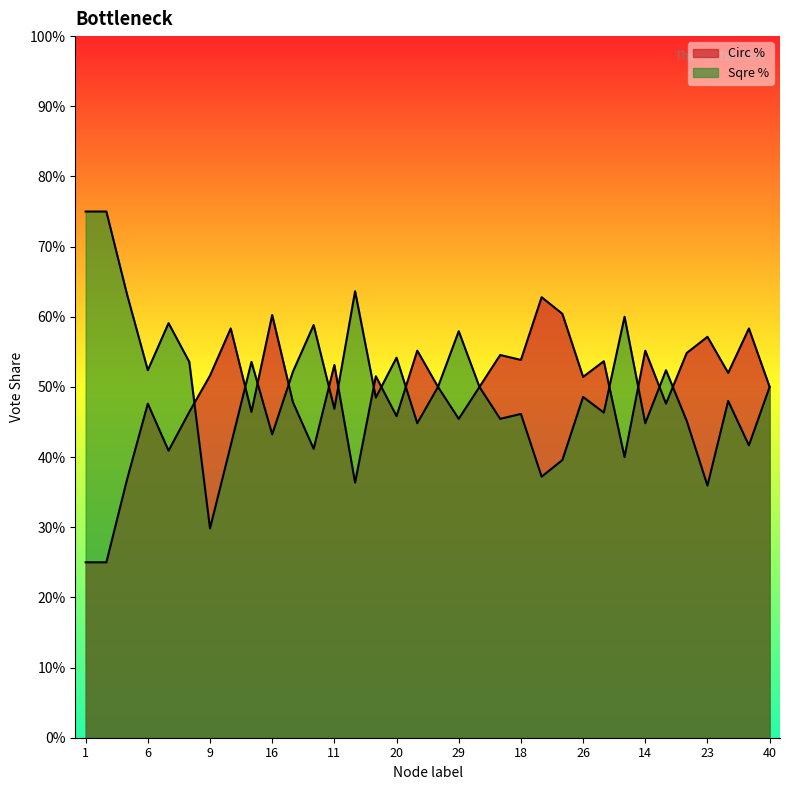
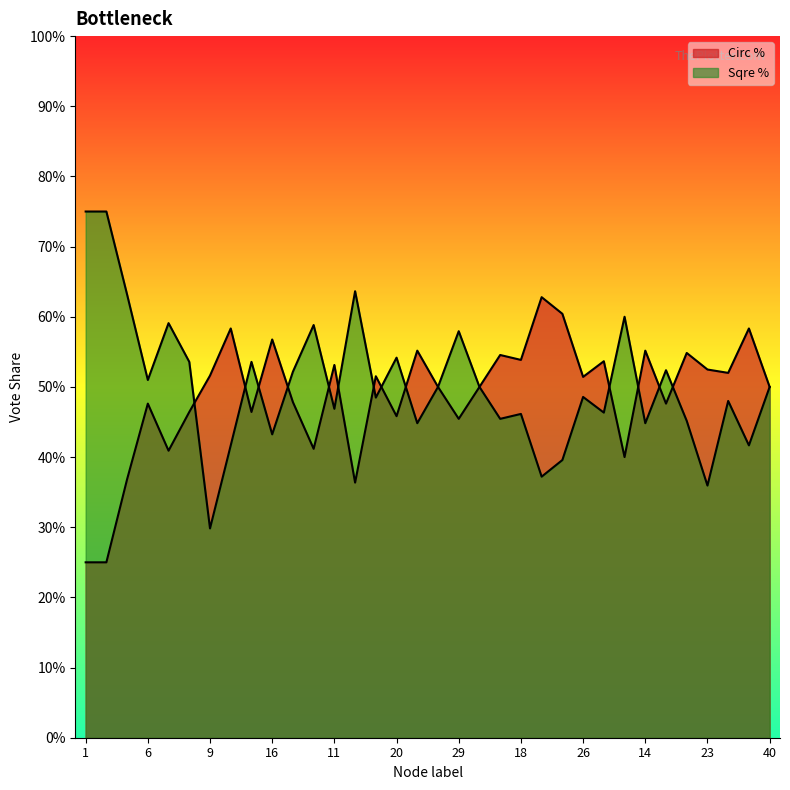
Sqre %, 6: 52% -> 51%
Circ %, 16: 60% -> 57%
Circ %, 23: 57% -> 52%
